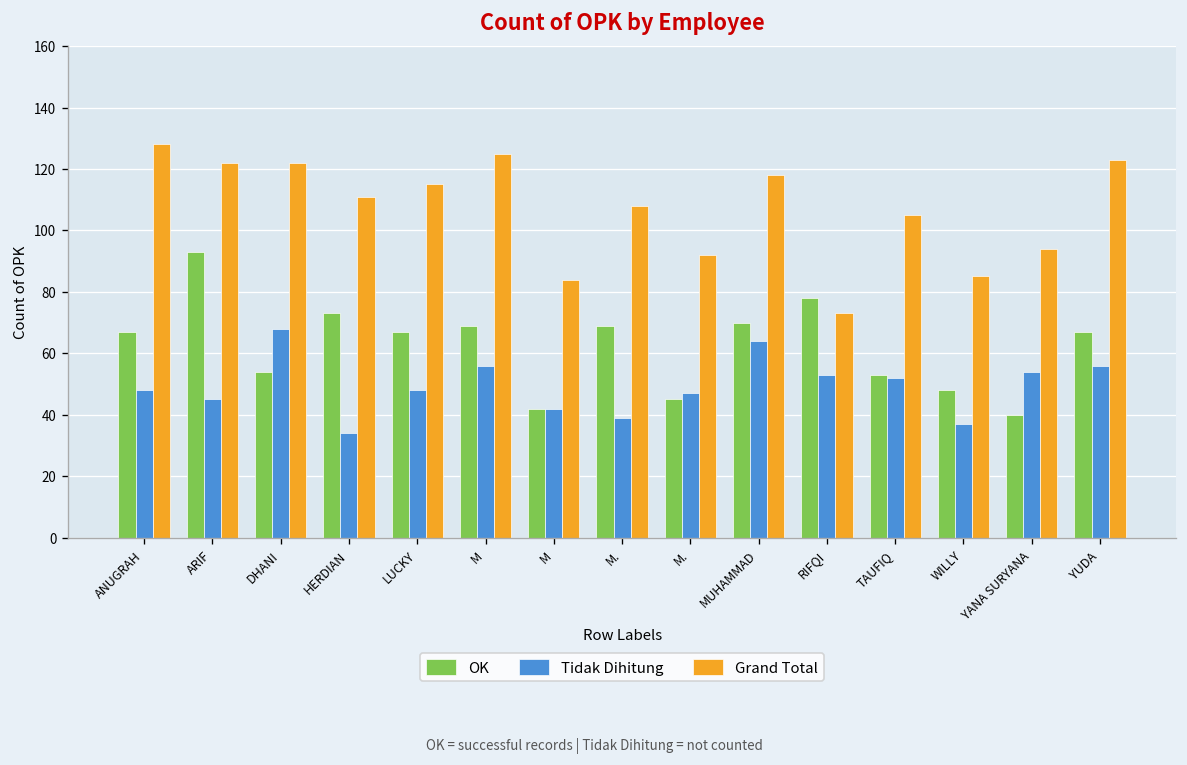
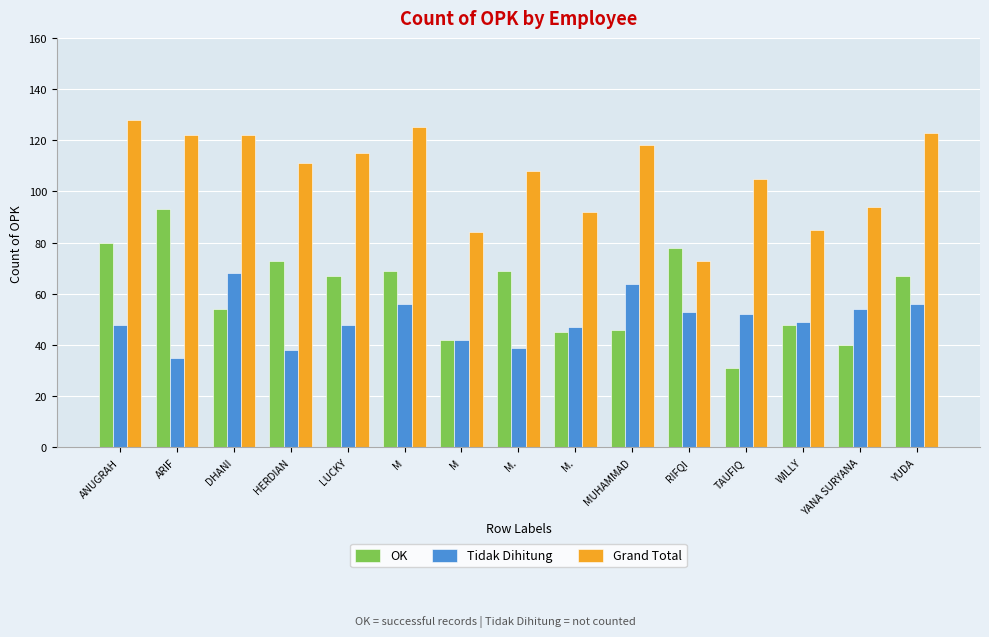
OK, ANUGRAH: 67 -> 80
Tidak Dihitung, ARIF: 45 -> 35
Tidak Dihitung, HERDIAN: 34 -> 38
OK, MUHAMMAD: 70 -> 46
OK, TAUFIQ: 53 -> 31
Tidak Dihitung, WILLY: 37 -> 49
